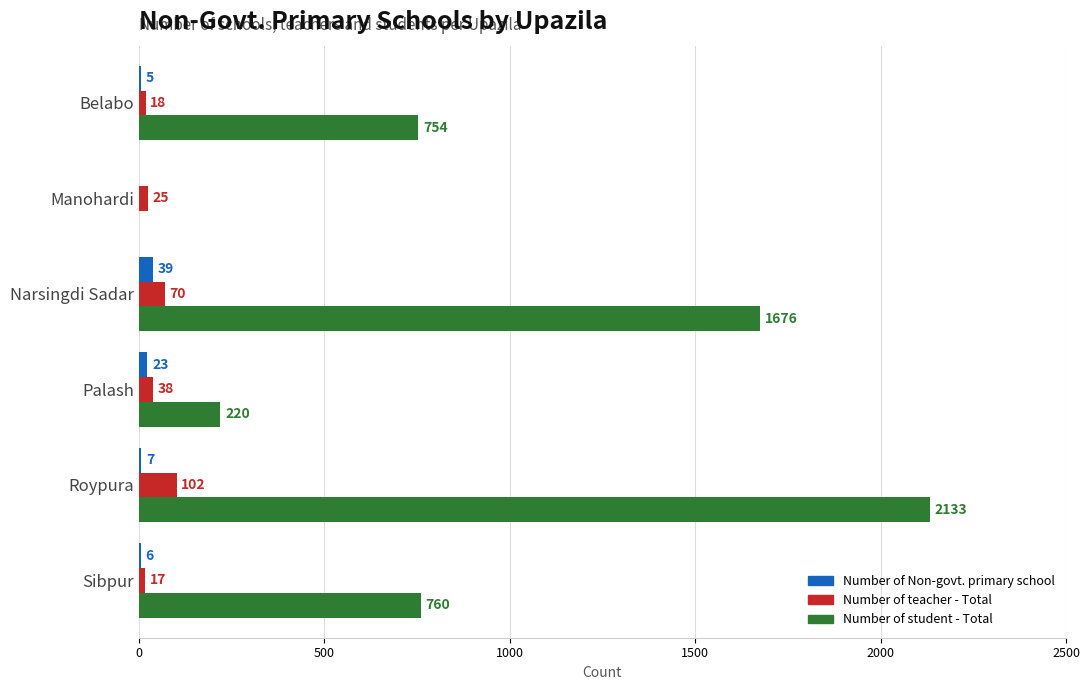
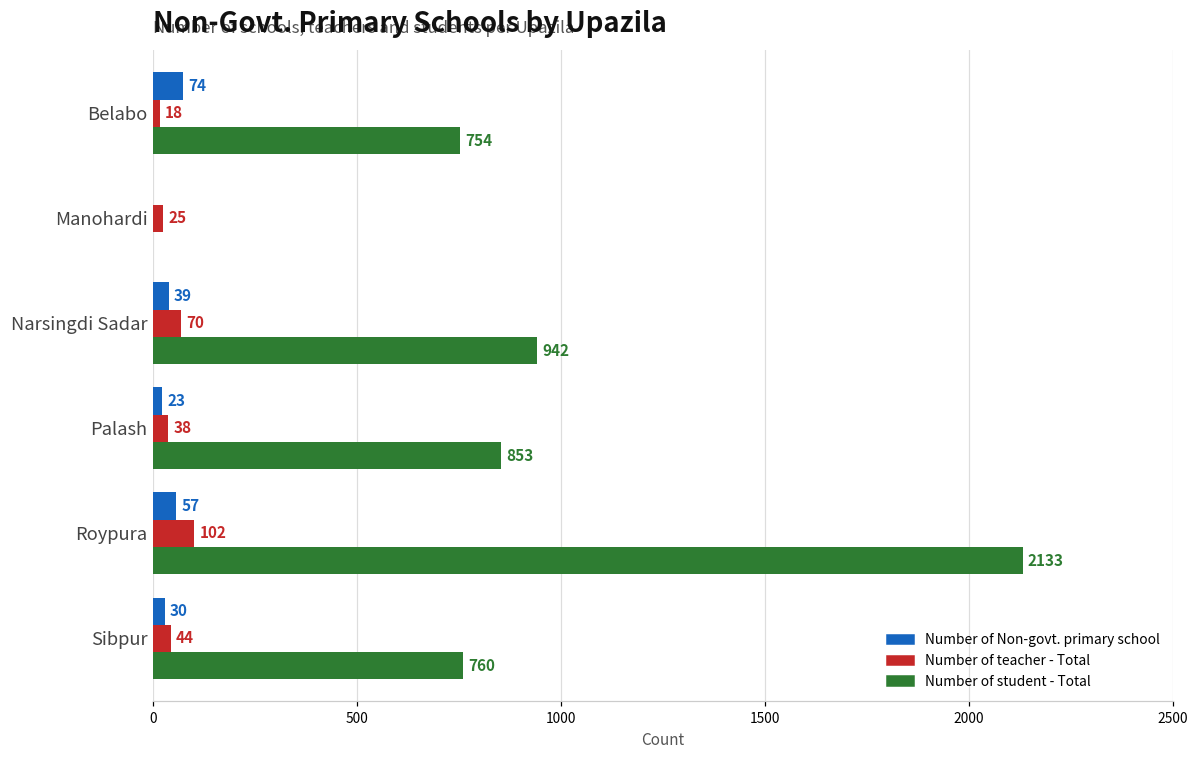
Number of Non-govt. primary school, Belabo: 5 -> 74
Number of student - Total, Narsingdi Sadar: 1676 -> 942
Number of student - Total, Palash: 220 -> 853
Number of Non-govt. primary school, Roypura: 7 -> 57
Number of Non-govt. primary school, Sibpur: 6 -> 30
Number of teacher - Total, Sibpur: 17 -> 44
